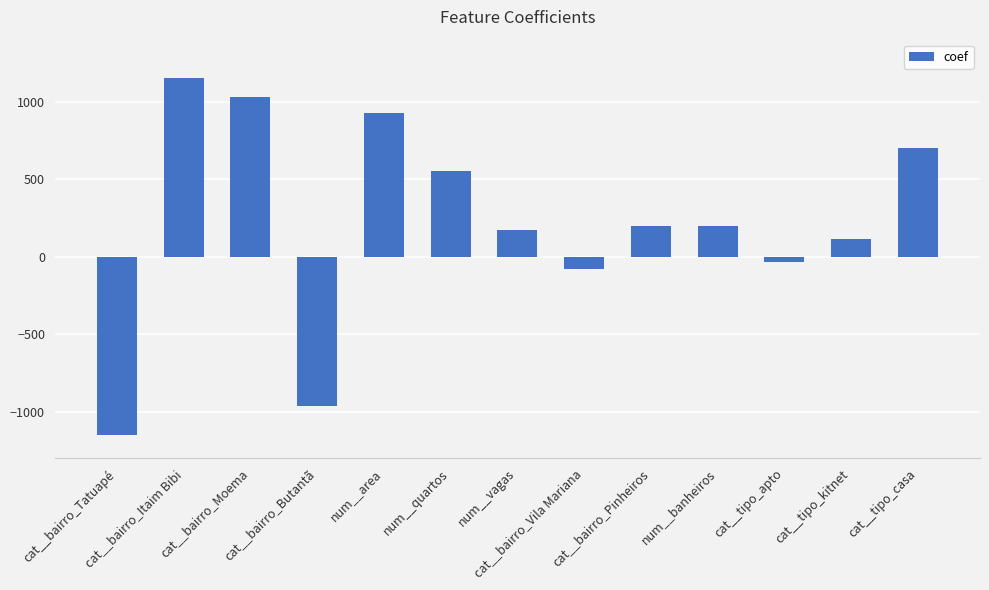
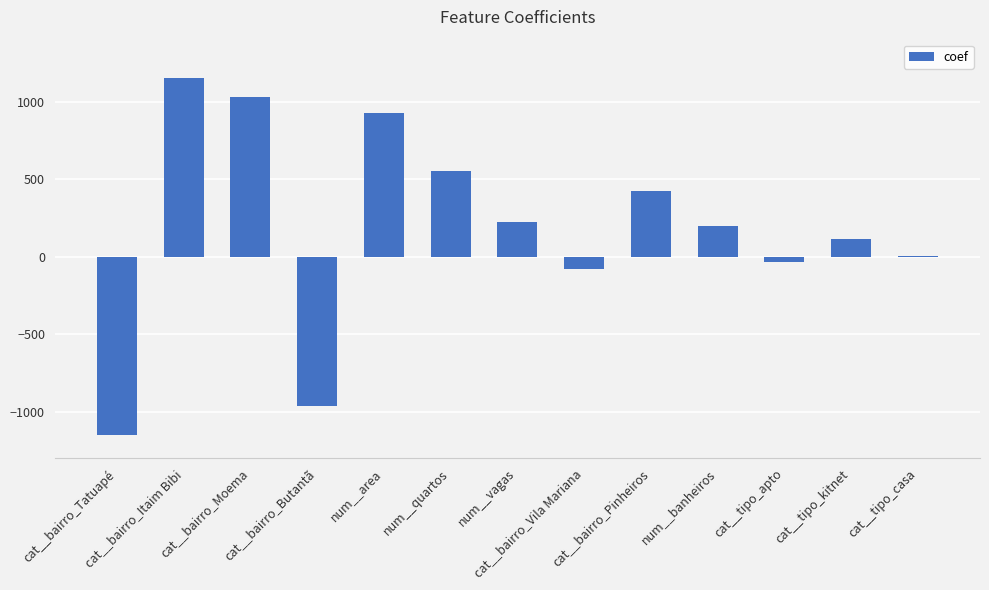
num__vagas: 170 -> 230
cat__bairro_Pinheiros: 200 -> 420
cat__tipo_casa: 700 -> 10
